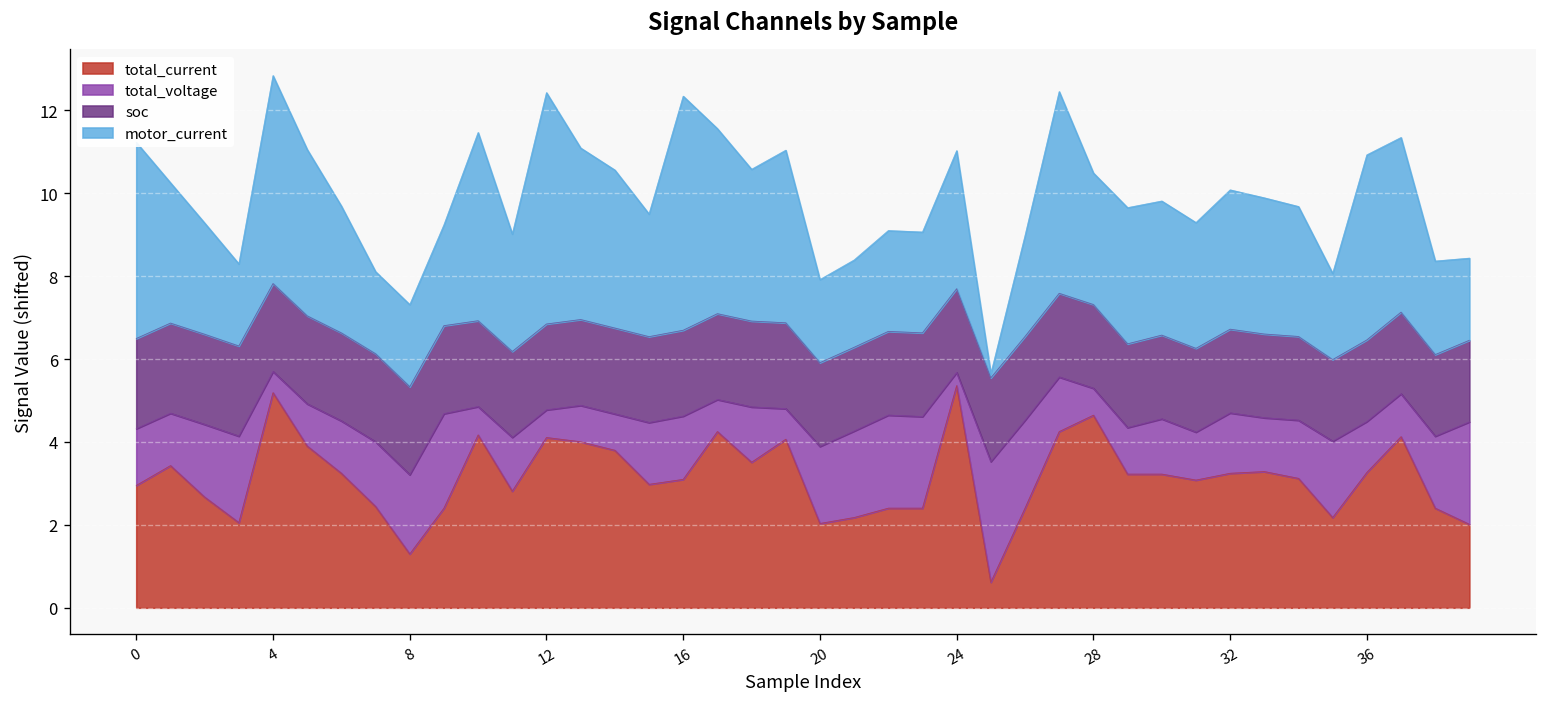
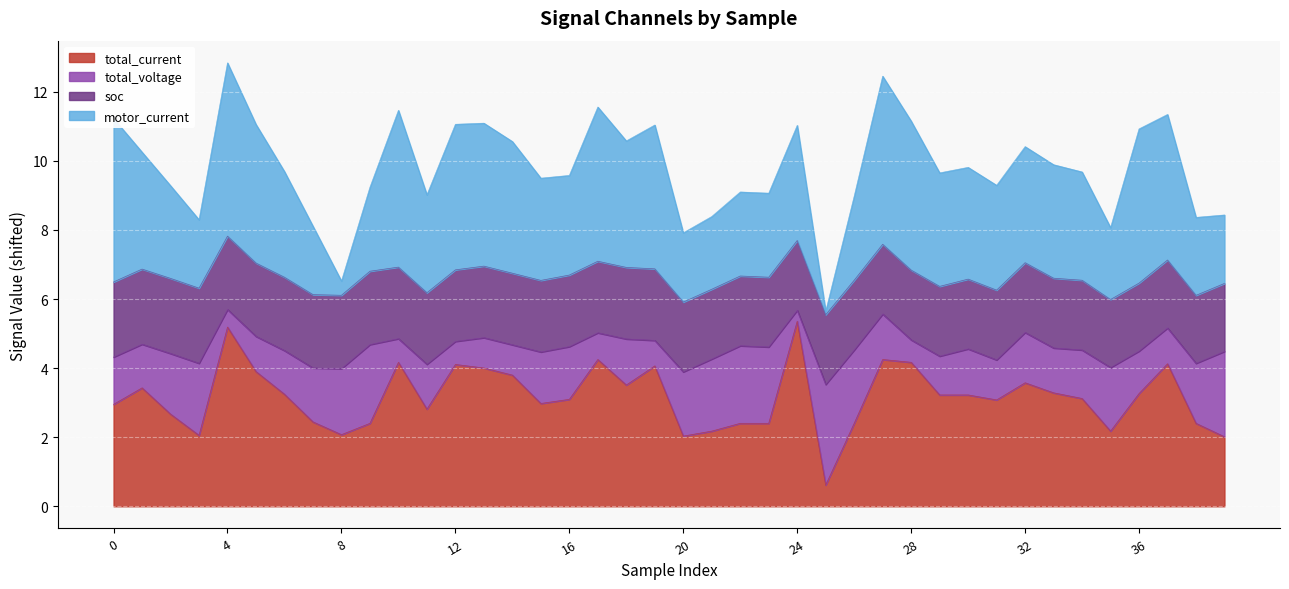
total_current, 8: 1.3 -> 2.1
motor_current, 8: 2.0 -> 0.4
motor_current, 12: 5.6 -> 4.2
motor_current, 16: 5.6 -> 2.9
total_current, 28: 4.6 -> 4.2
motor_current, 28: 3.2 -> 4.3
total_current, 32: 3.2 -> 3.6
